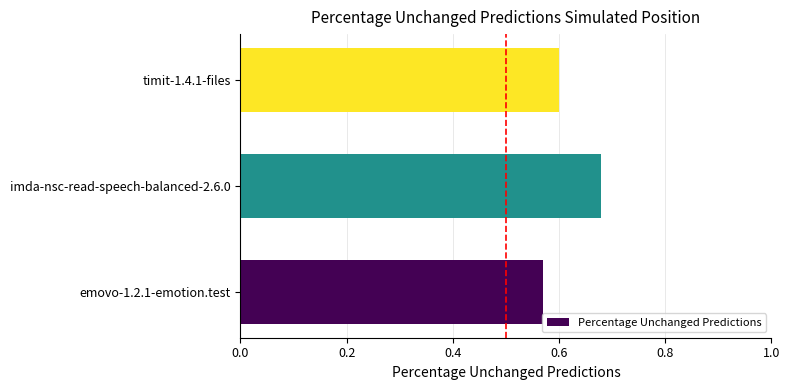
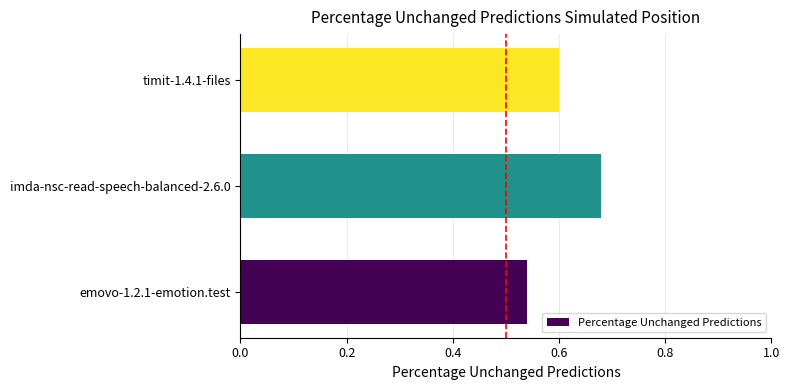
emovo-1.2.1-emotion.test: 0.57 -> 0.54
